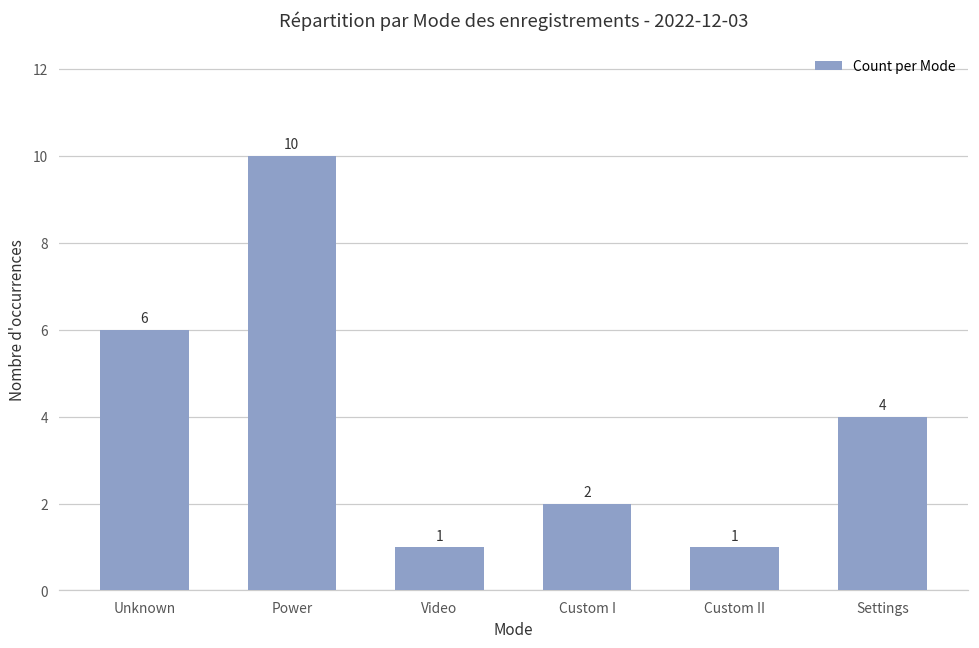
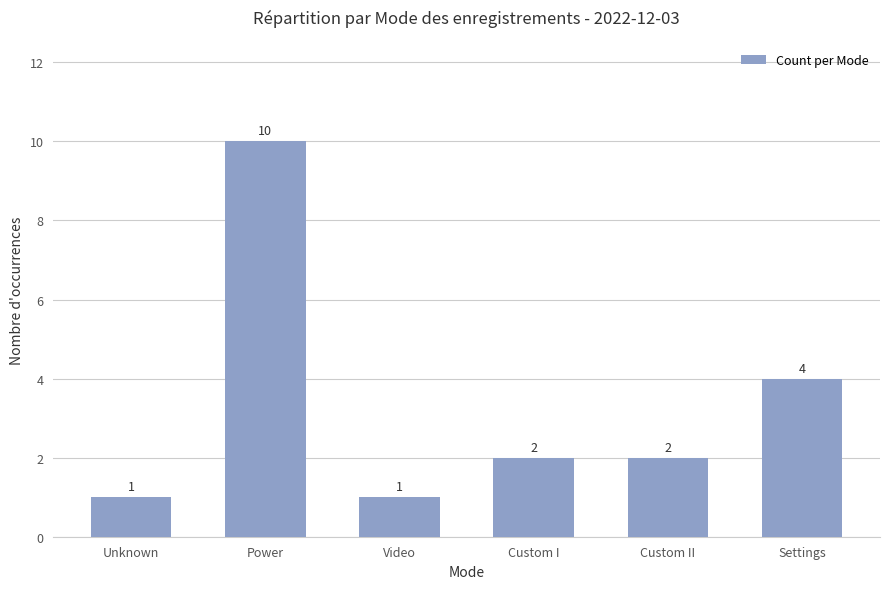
Unknown: 6 -> 1
Custom II: 1 -> 2
